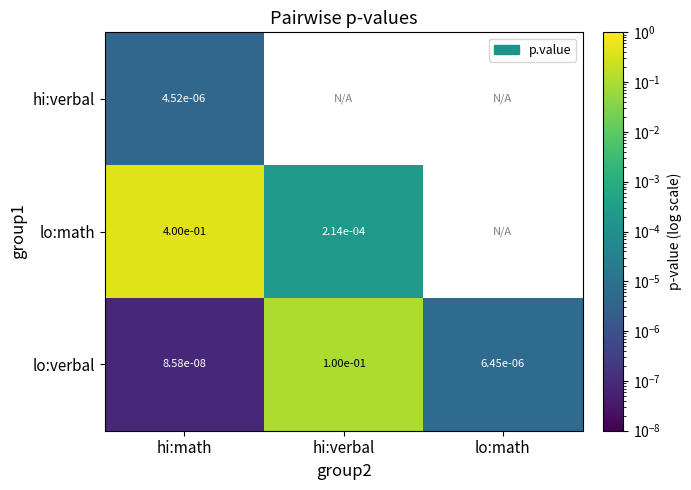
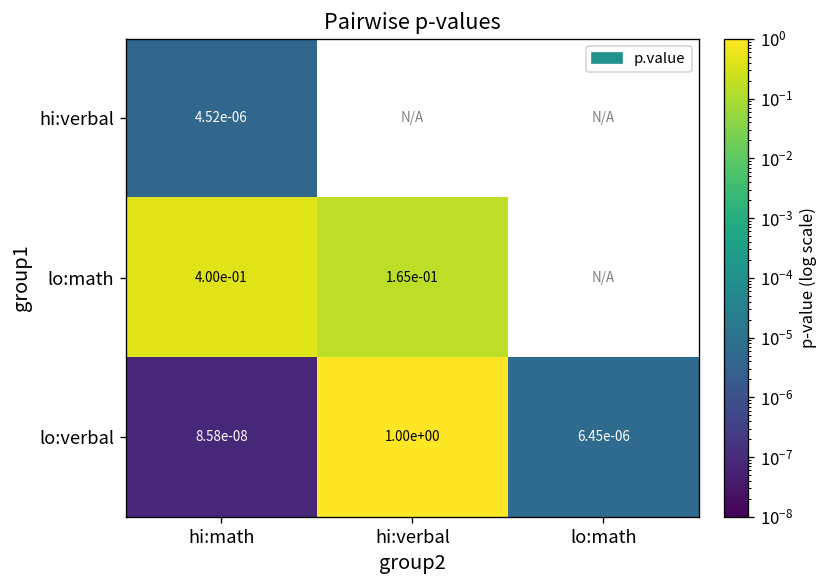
lo:math, hi:verbal: 2.14e-04 -> 1.65e-01
lo:verbal, hi:verbal: 1.00e-01 -> 1.00e+00
